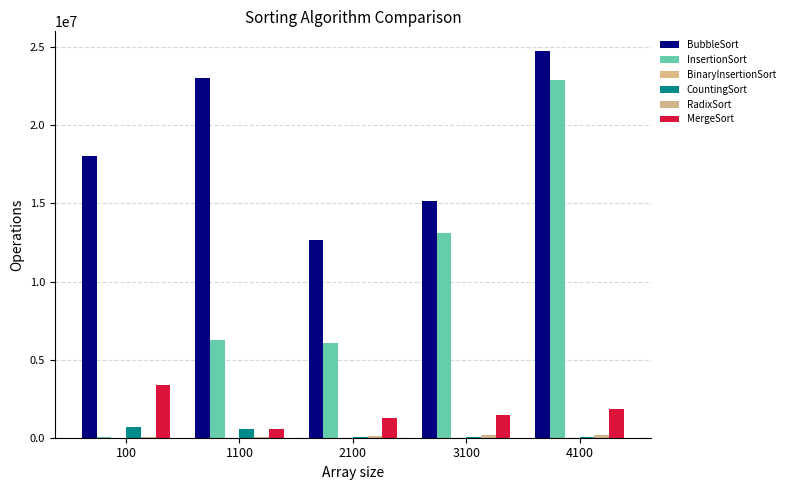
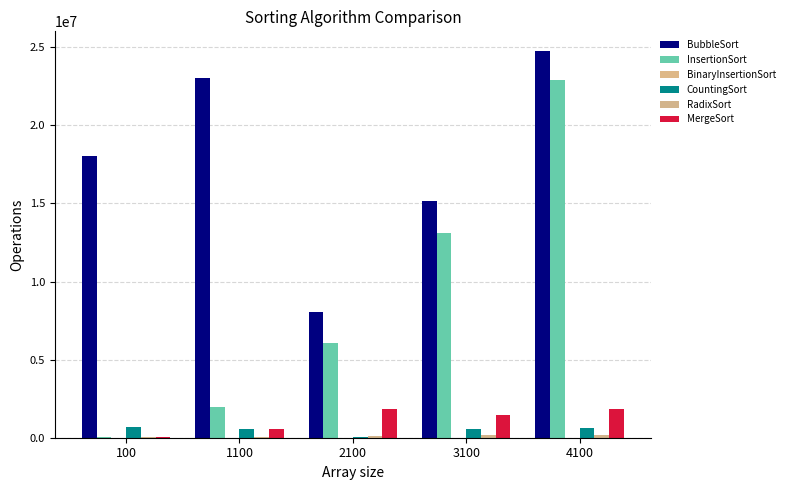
MergeSort, 100: 3400000 -> 100000
InsertionSort, 1100: 6200000 -> 2000000
BubbleSort, 2100: 12600000 -> 8000000
MergeSort, 2100: 1300000 -> 1800000
CountingSort, 3100: 0 -> 600000
CountingSort, 4100: 0 -> 700000
